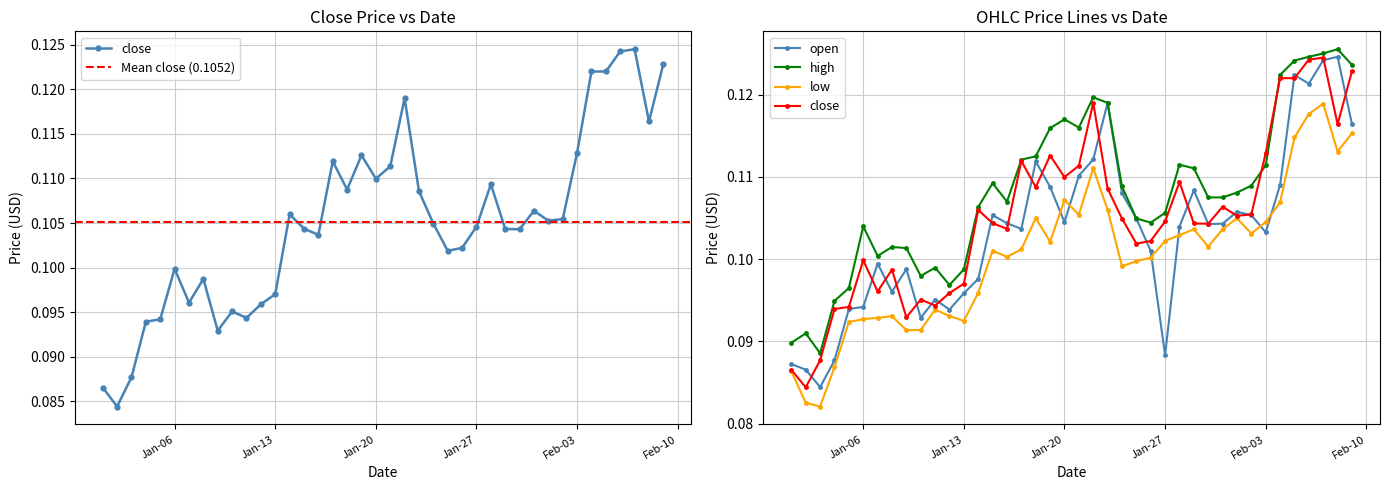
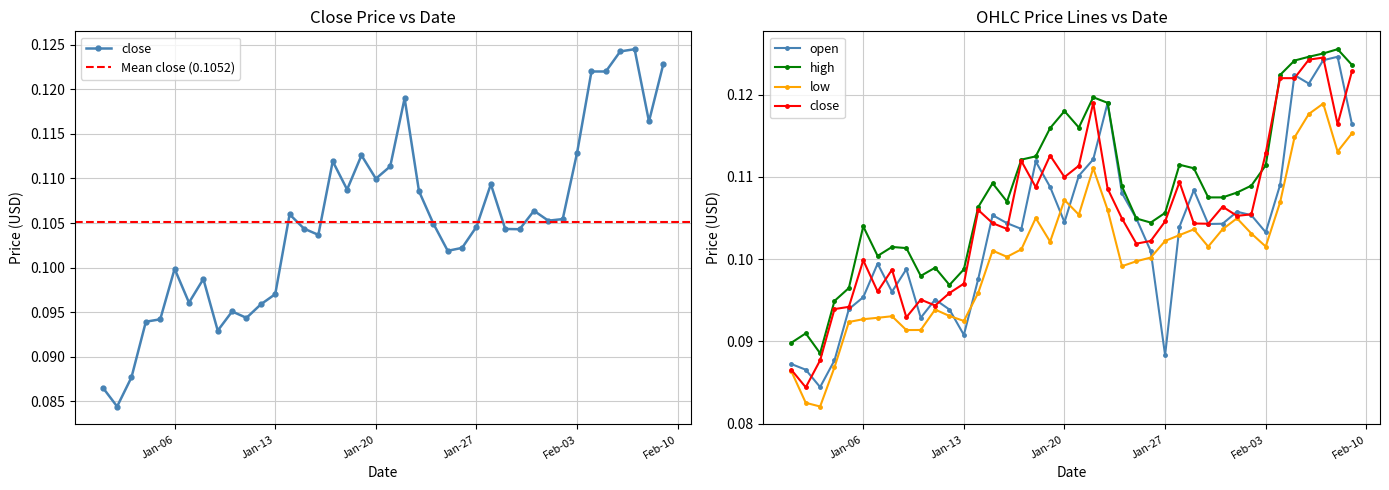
OHLC Price Lines vs Date, open, Jan-06: 0.094 -> 0.095
OHLC Price Lines vs Date, open, Jan-13: 0.096 -> 0.091
OHLC Price Lines vs Date, high, Jan-20: 0.117 -> 0.118
OHLC Price Lines vs Date, low, Feb-03: 0.105 -> 0.102
